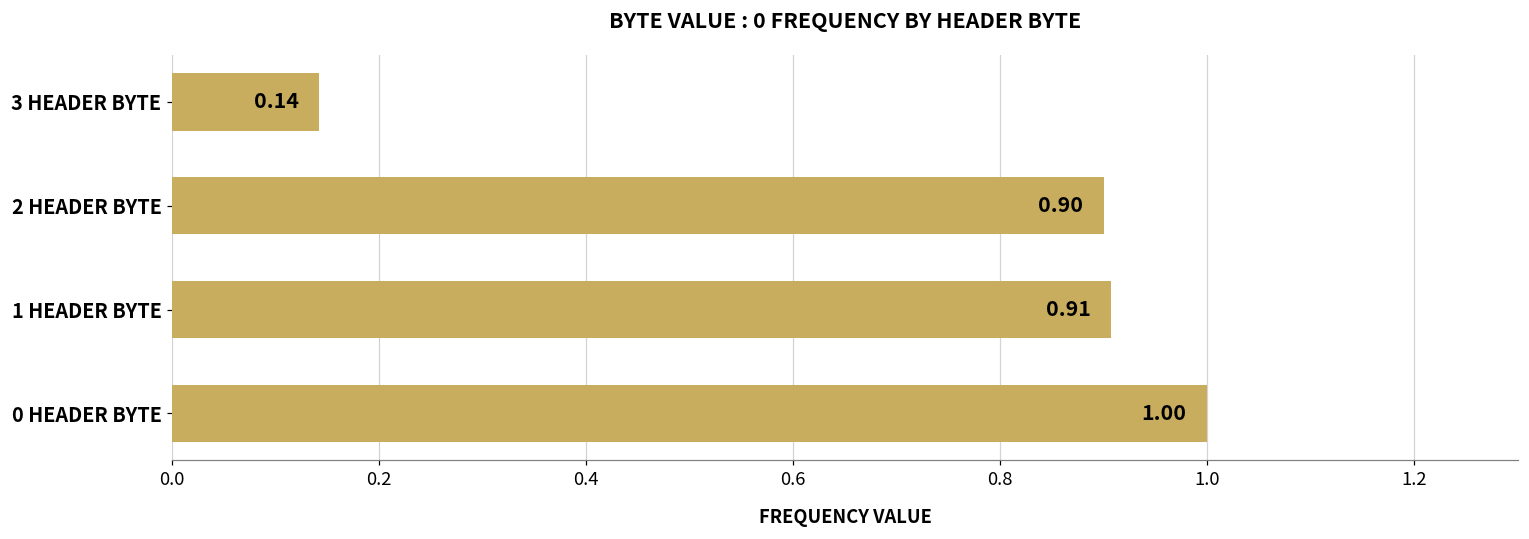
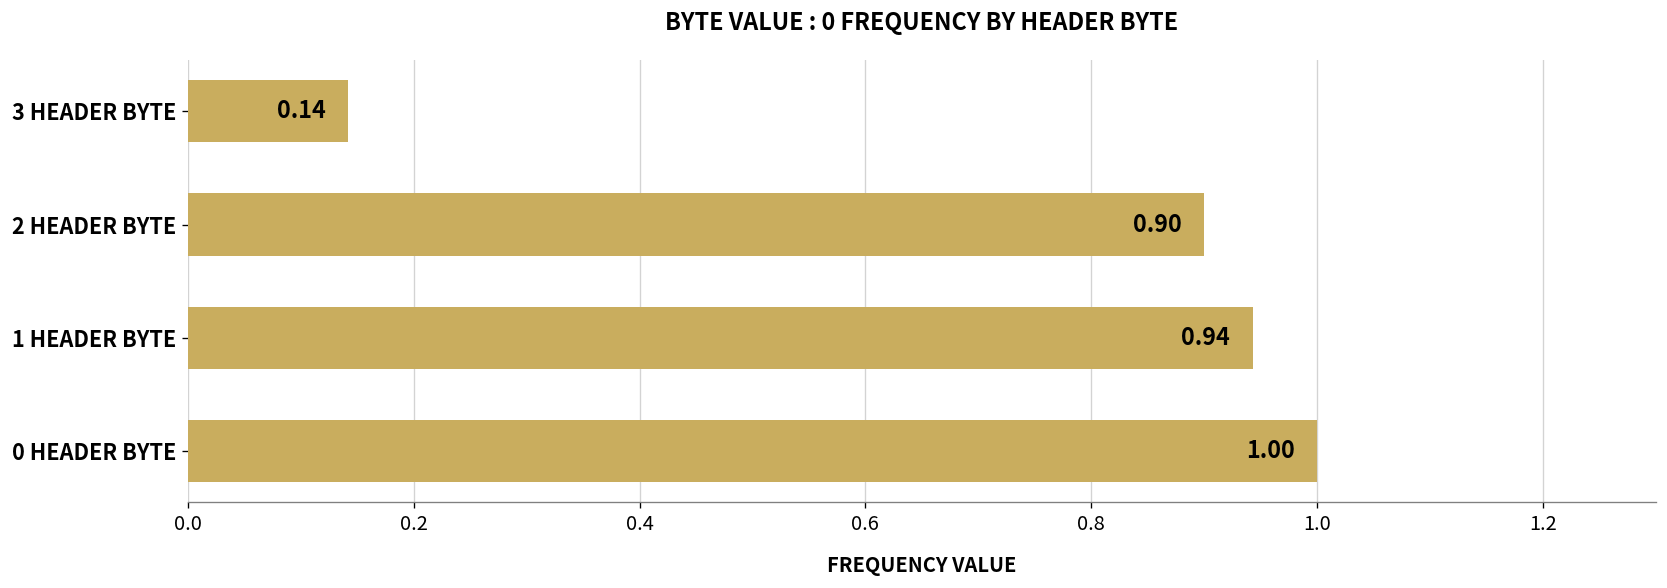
1 HEADER BYTE: 0.91 -> 0.94
